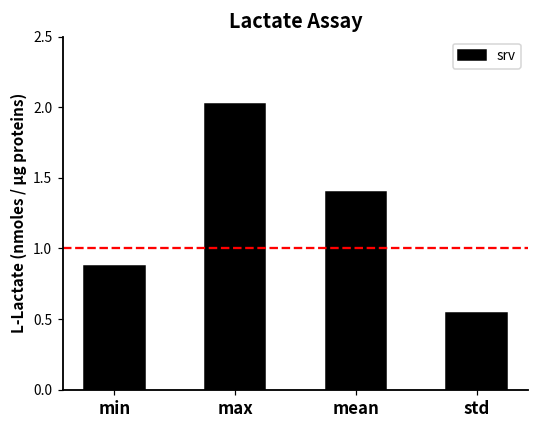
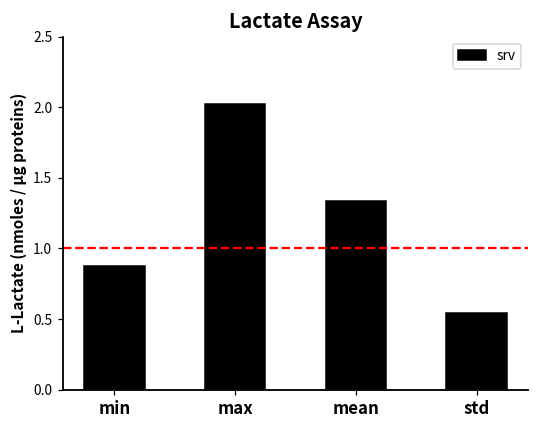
mean: 1.40 -> 1.34
